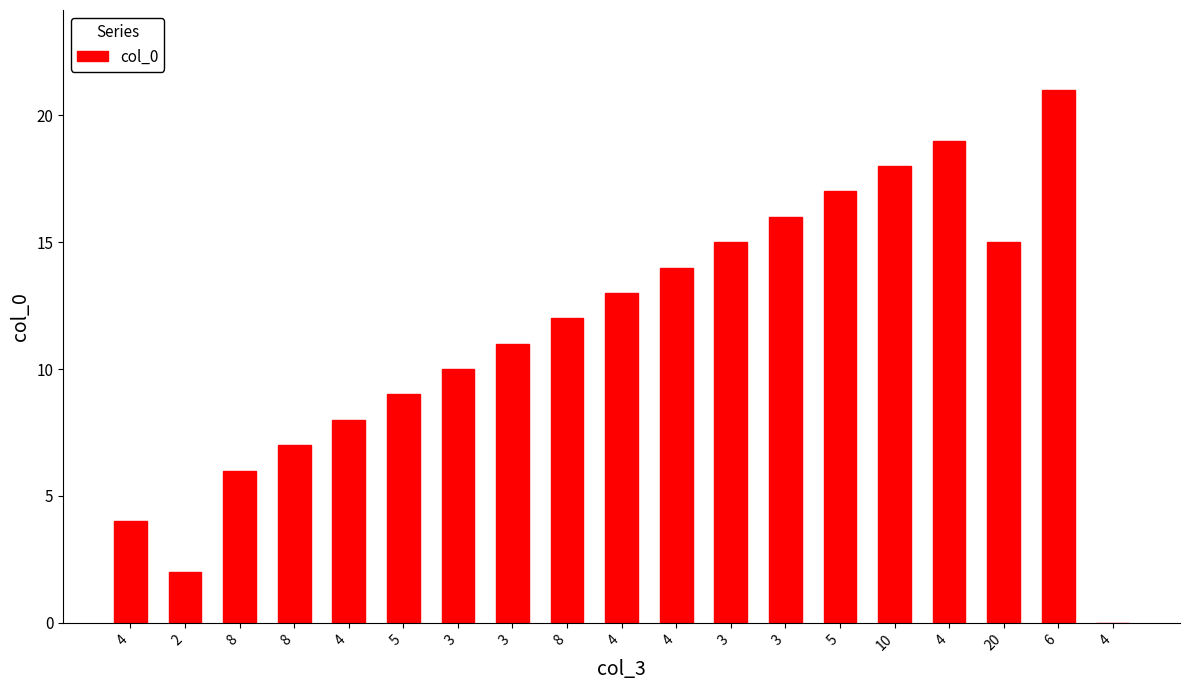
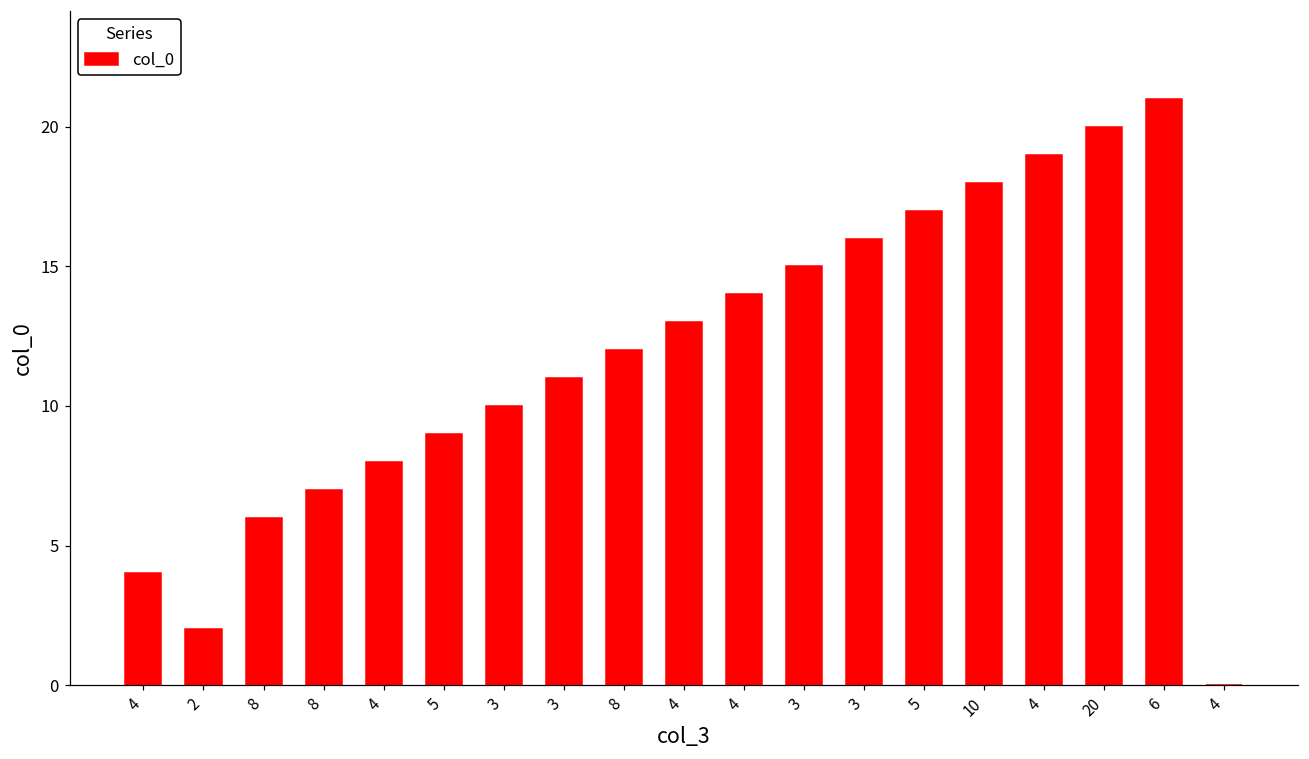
20: 15 -> 20
